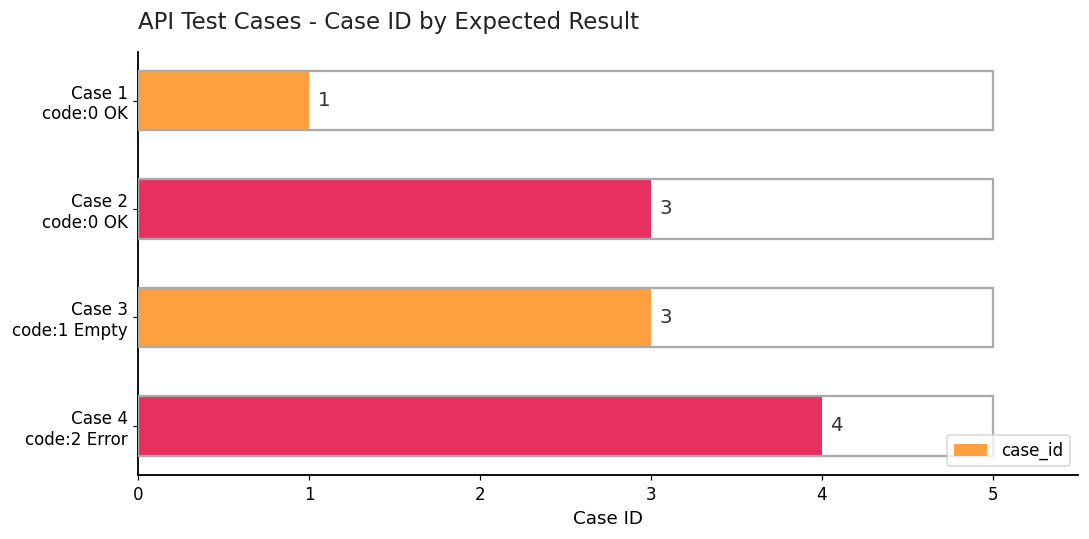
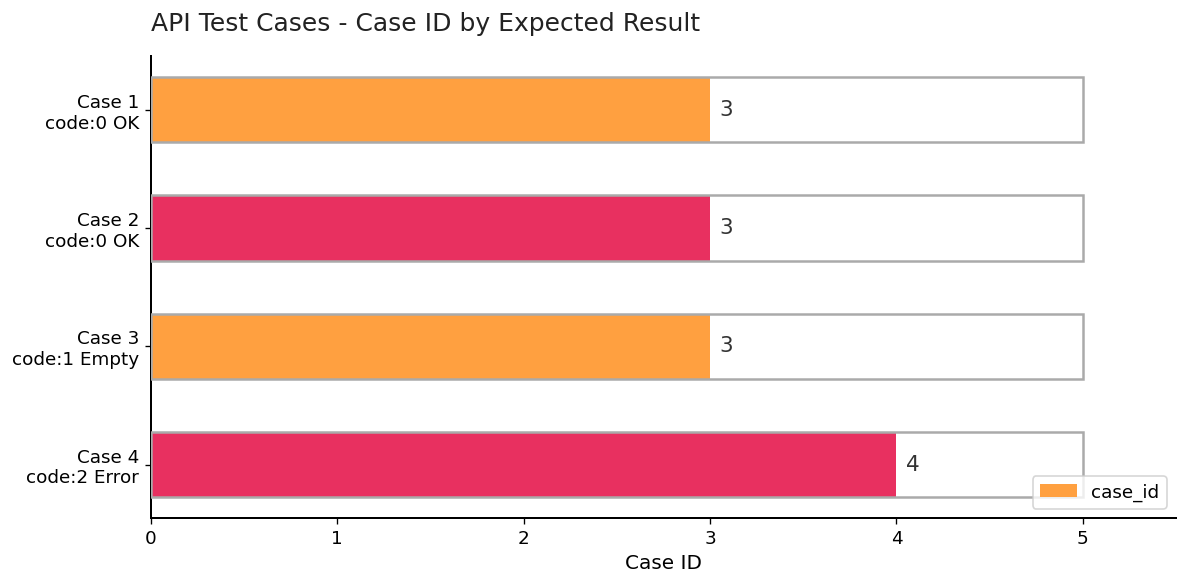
Case 1 code:0 OK: 1 -> 3
